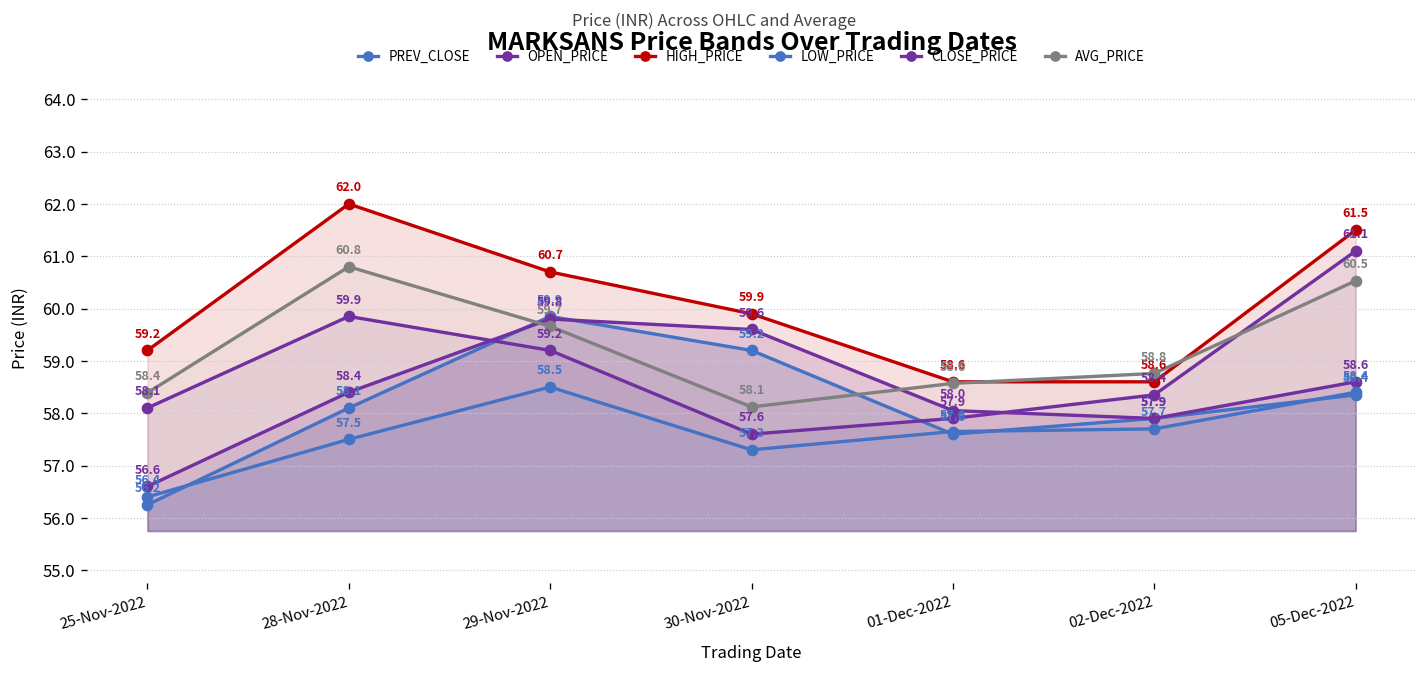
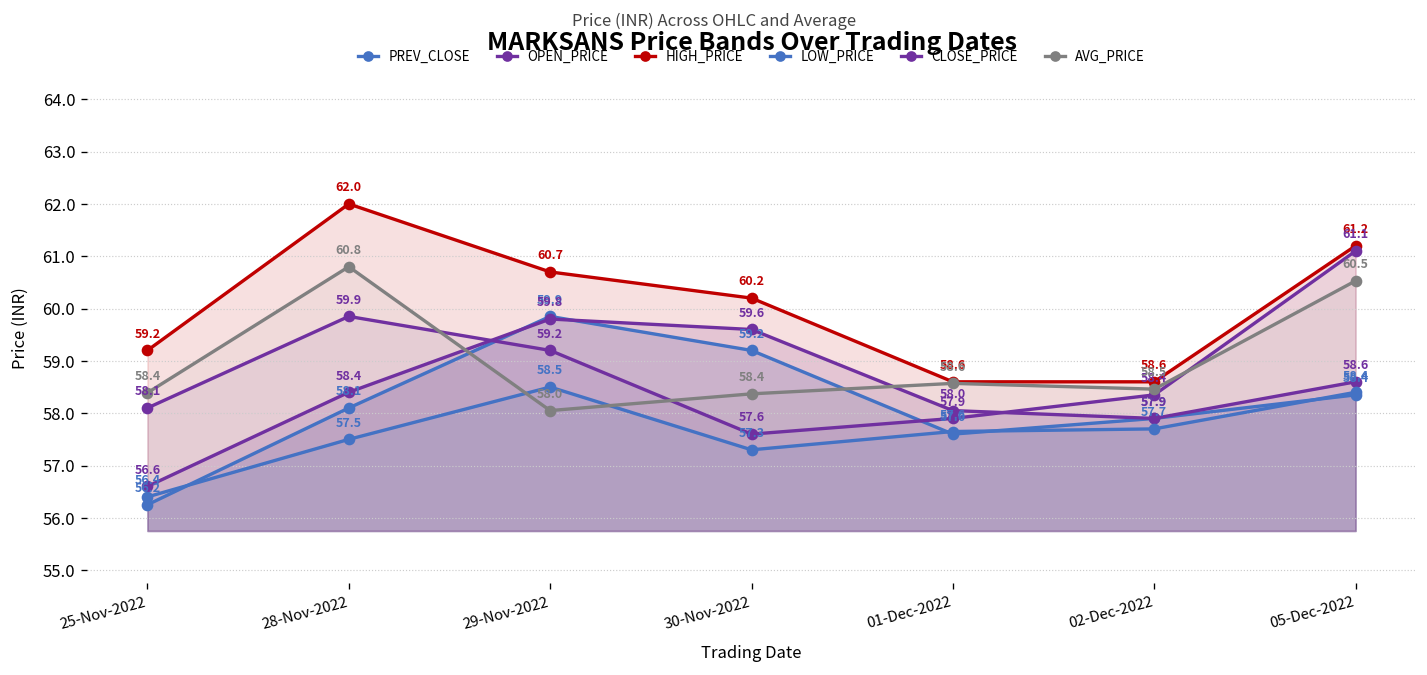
AVG_PRICE, 29-Nov-2022: 59.7 -> 58.0
HIGH_PRICE, 30-Nov-2022: 59.9 -> 60.2
AVG_PRICE, 30-Nov-2022: 58.1 -> 58.4
AVG_PRICE, 02-Dec-2022: 58.8 -> 58.5
HIGH_PRICE, 05-Dec-2022: 61.5 -> 61.2
